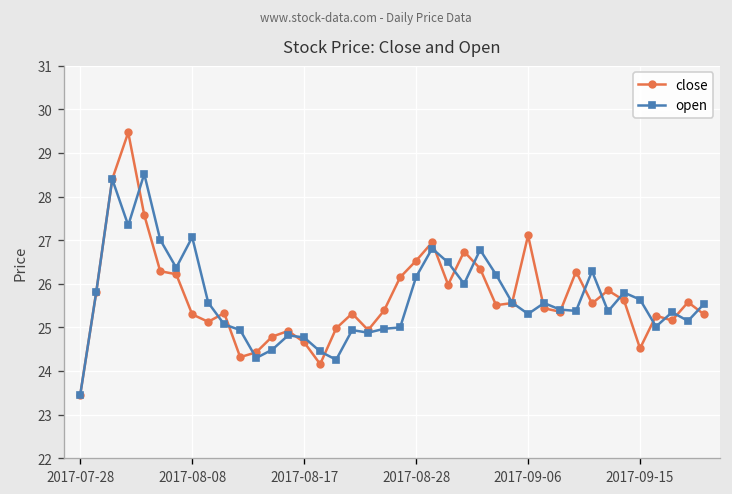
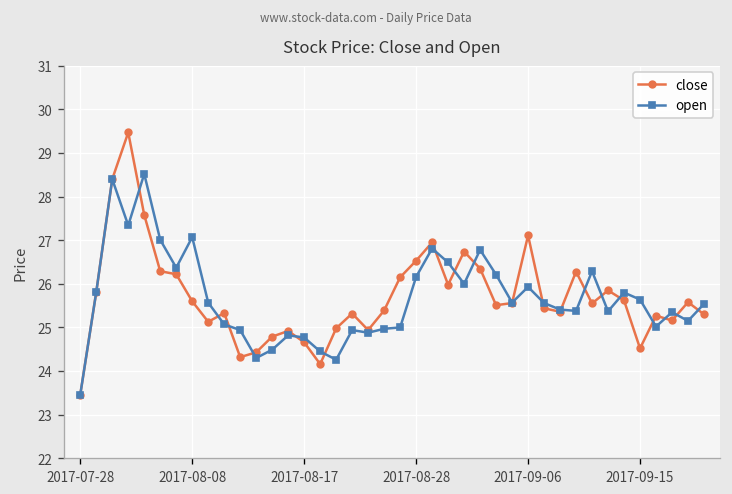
close, 2017-08-08: 25.3 -> 25.6
open, 2017-09-06: 25.3 -> 25.9
